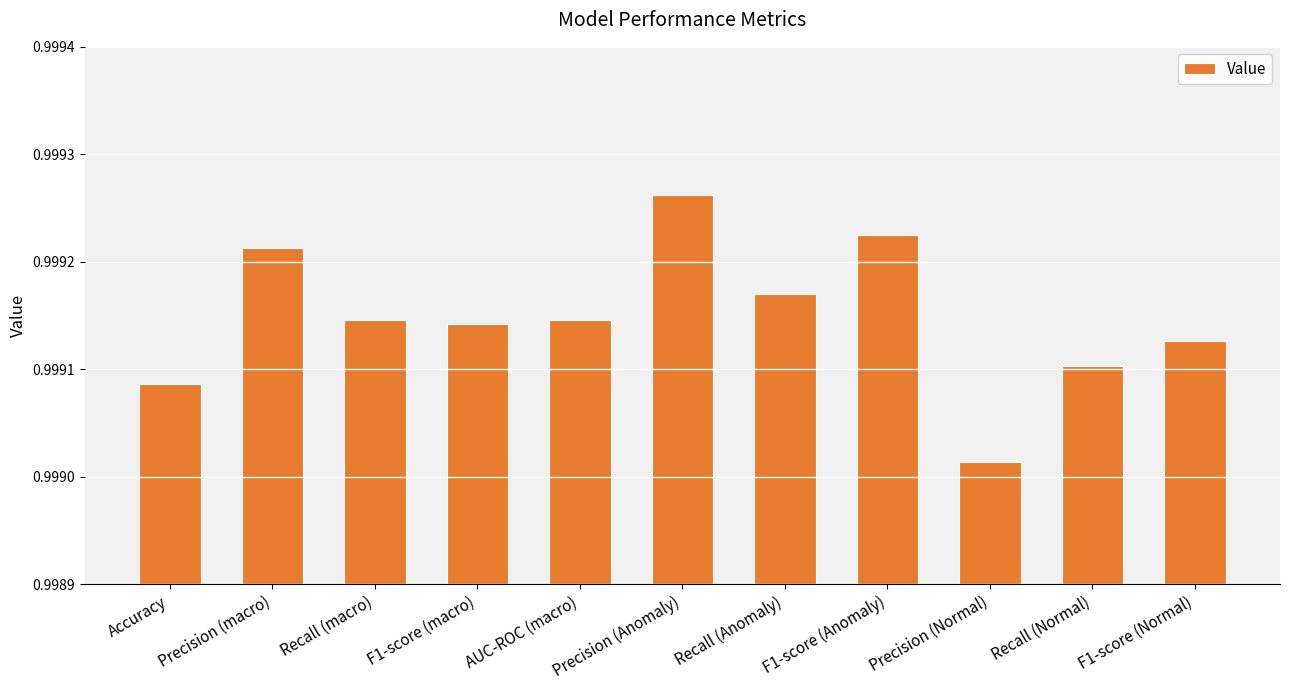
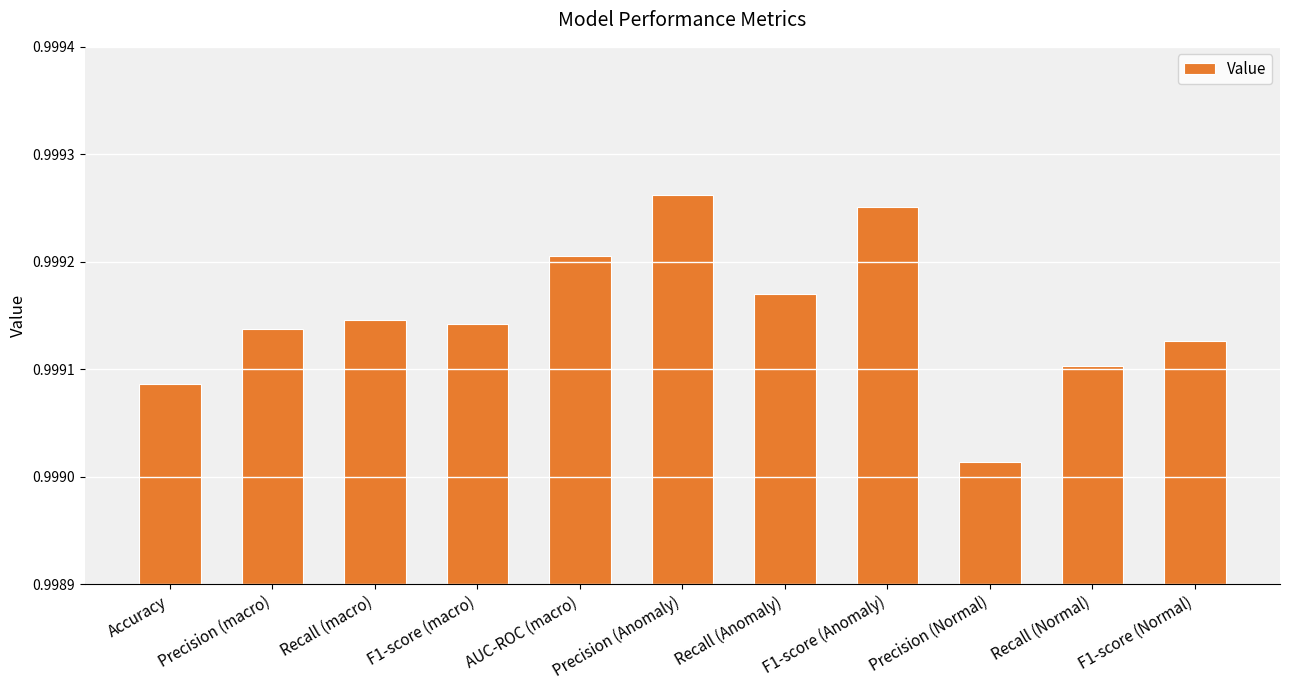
Precision (macro): 0.999213 -> 0.999138
AUC-ROC (macro): 0.999146 -> 0.999206
F1-score (Anomaly): 0.999225 -> 0.999251
